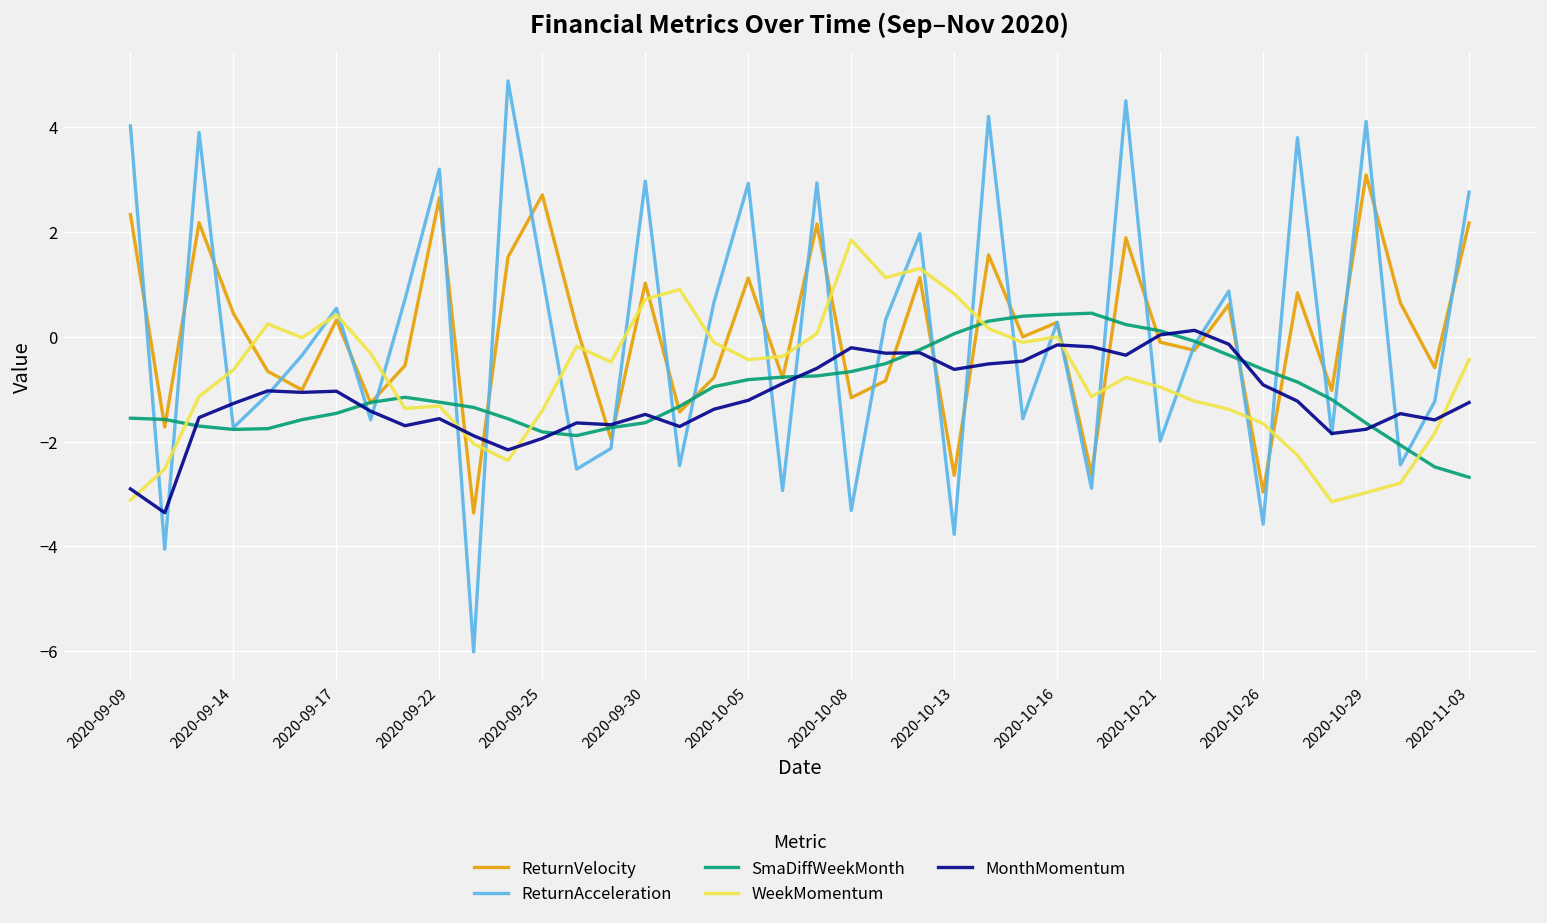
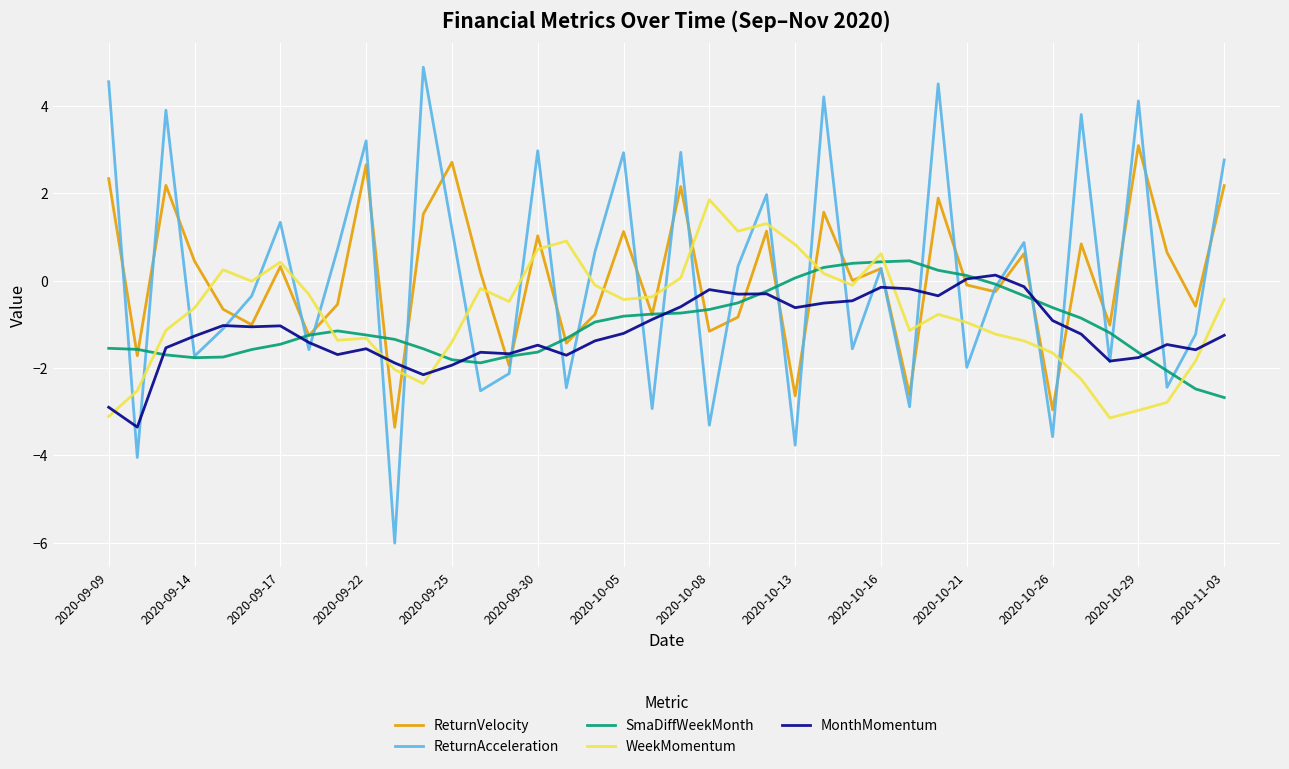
ReturnAcceleration, 2020-09-09: 4.0 -> 4.6
ReturnAcceleration, 2020-09-17: 0.5 -> 1.3
WeekMomentum, 2020-10-16: 0.0 -> 0.6
